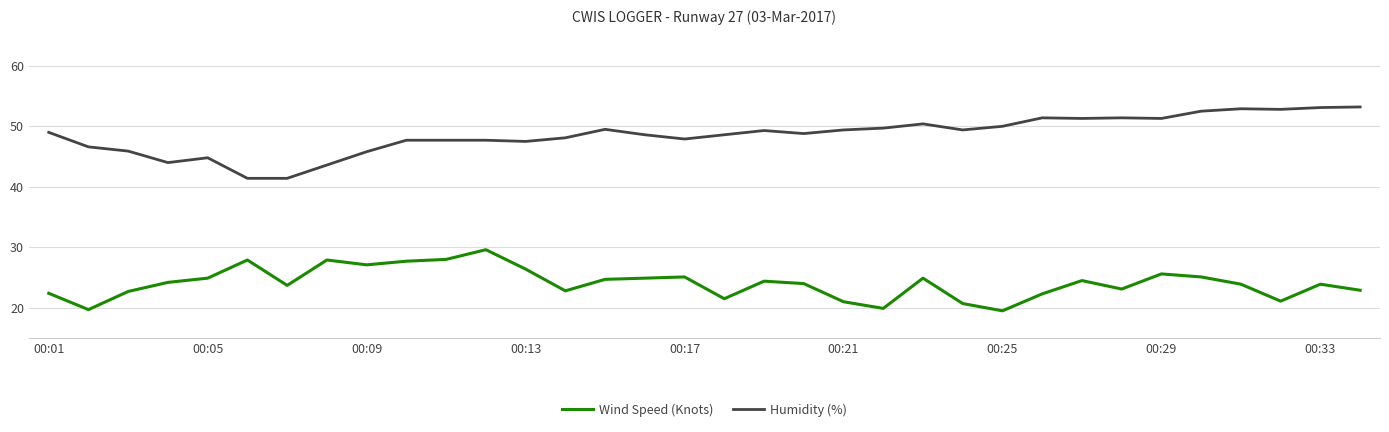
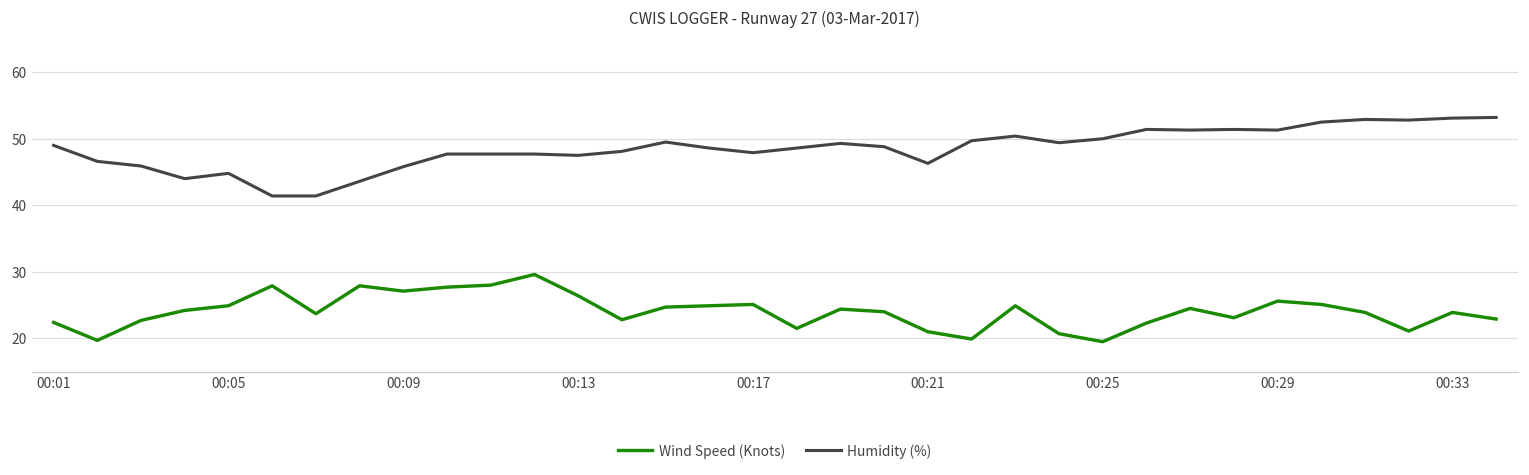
Humidity (%), 00:21: 49 -> 46
